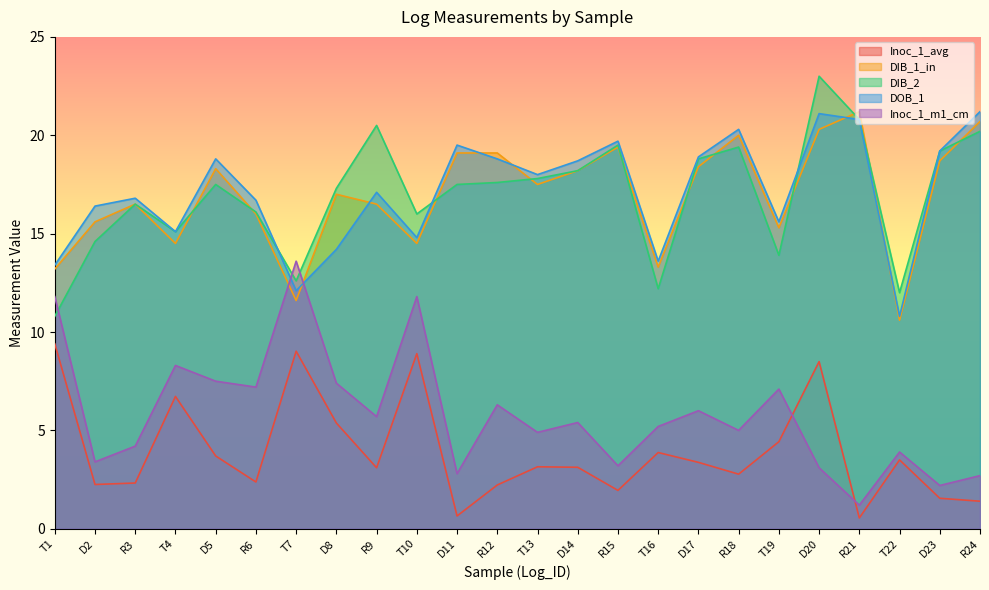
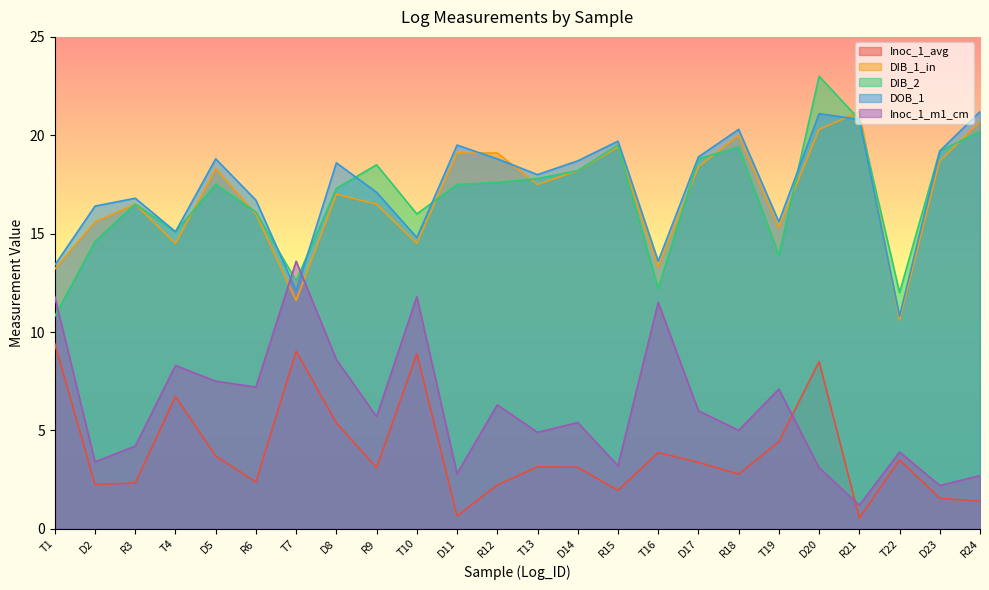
DOB_1, D8: 14.2 -> 18.6
Inoc_1_m1_cm, D8: 7.4 -> 8.6
DIB_2, R9: 20.5 -> 18.5
Inoc_1_m1_cm, T16: 5.2 -> 11.5
